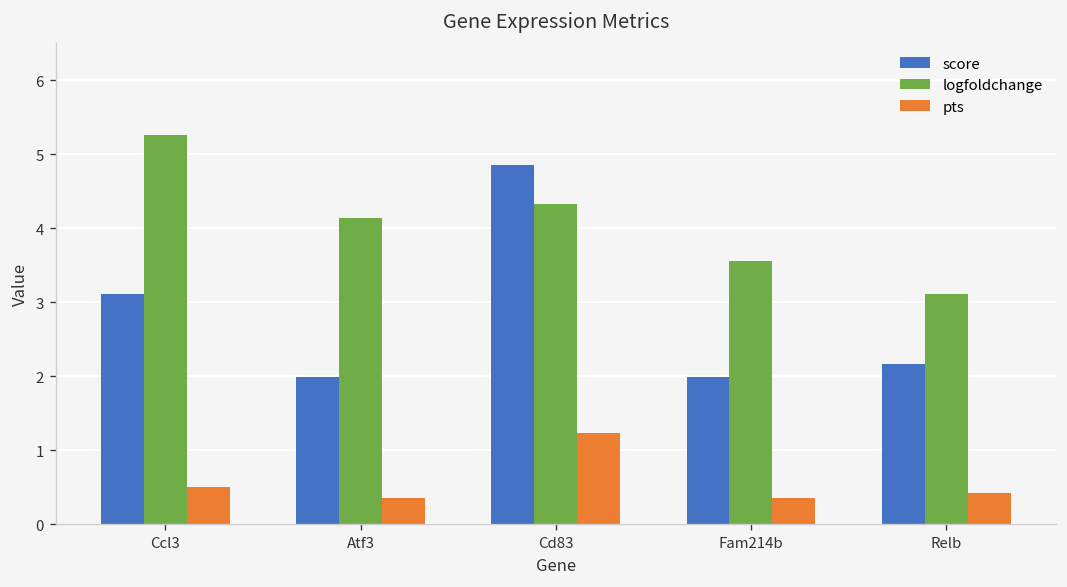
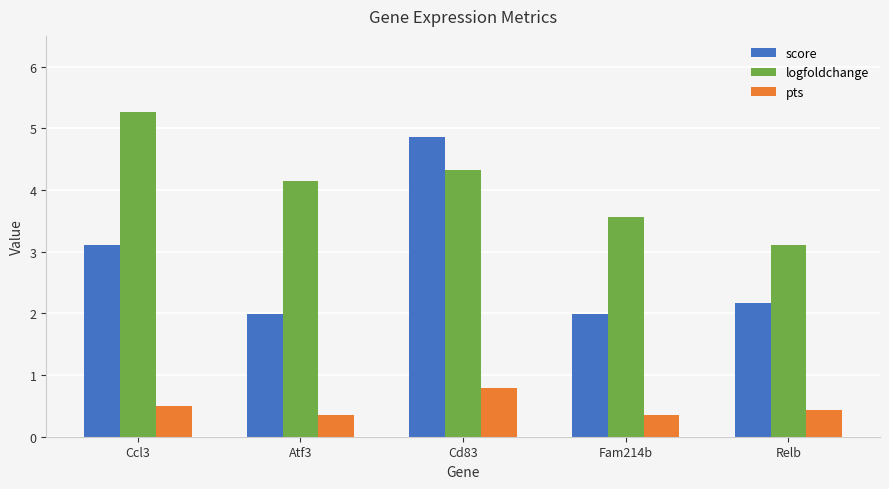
pts, Cd83: 1.2 -> 0.8
